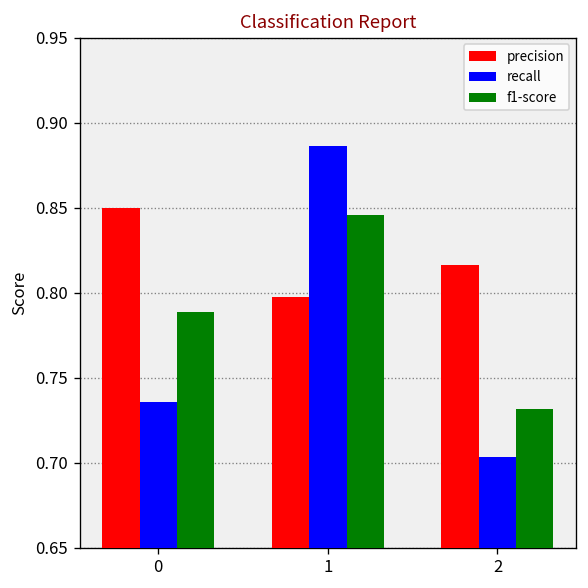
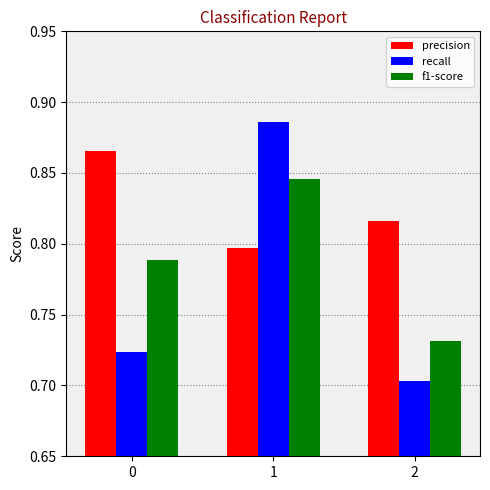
precision, 0: 0.850 -> 0.866
recall, 0: 0.736 -> 0.724
